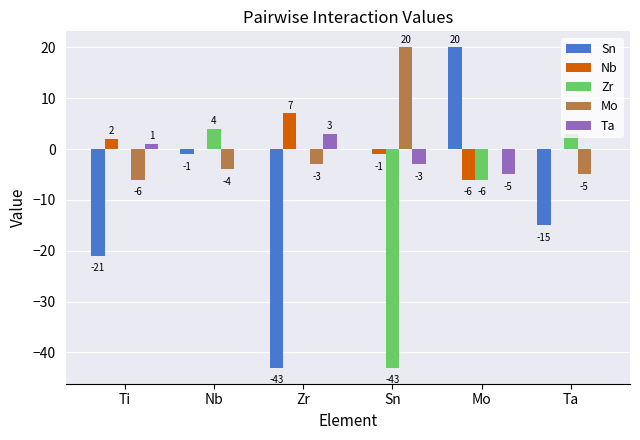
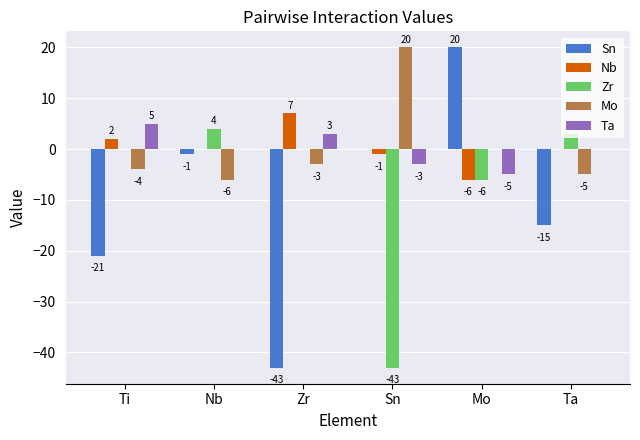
Mo, Ti: -6 -> -4
Ta, Ti: 1 -> 5
Mo, Nb: -4 -> -6
